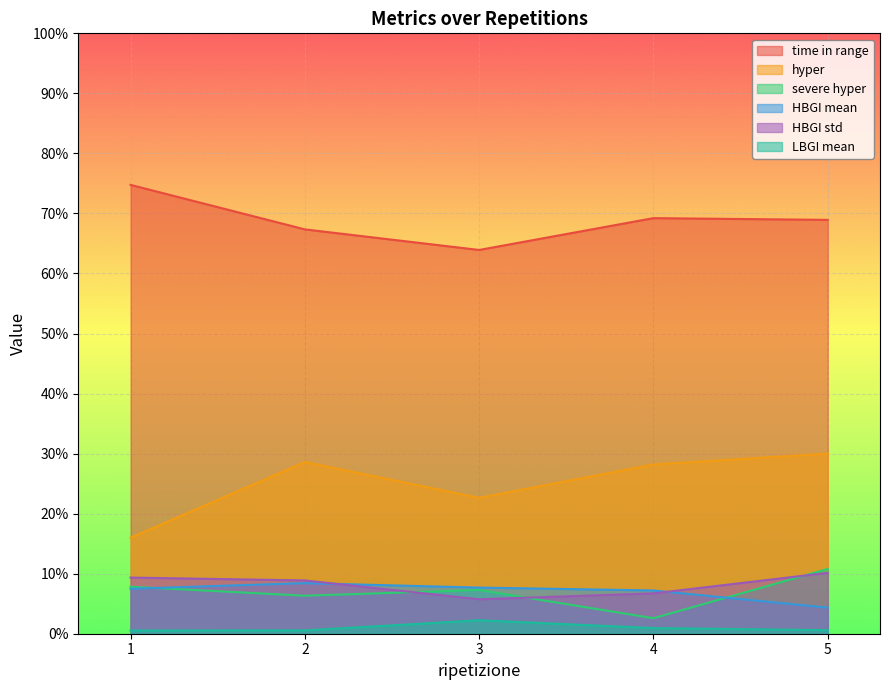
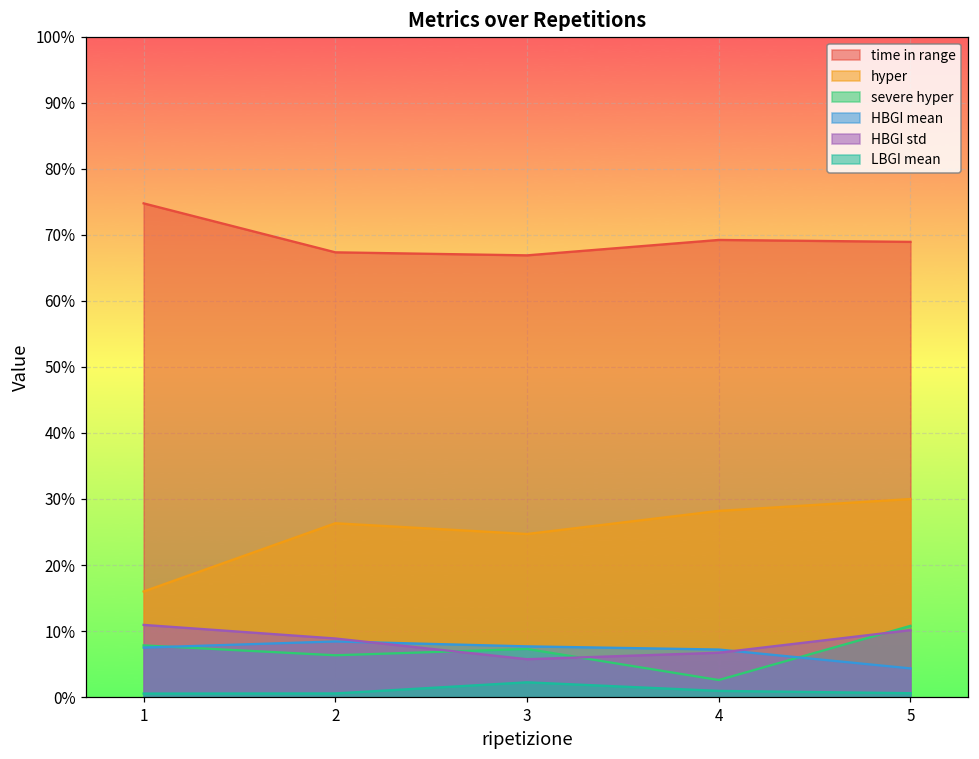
HBGI std, 1: 9% -> 11%
hyper, 2: 29% -> 26%
time in range, 3: 64% -> 67%
hyper, 3: 23% -> 25%
